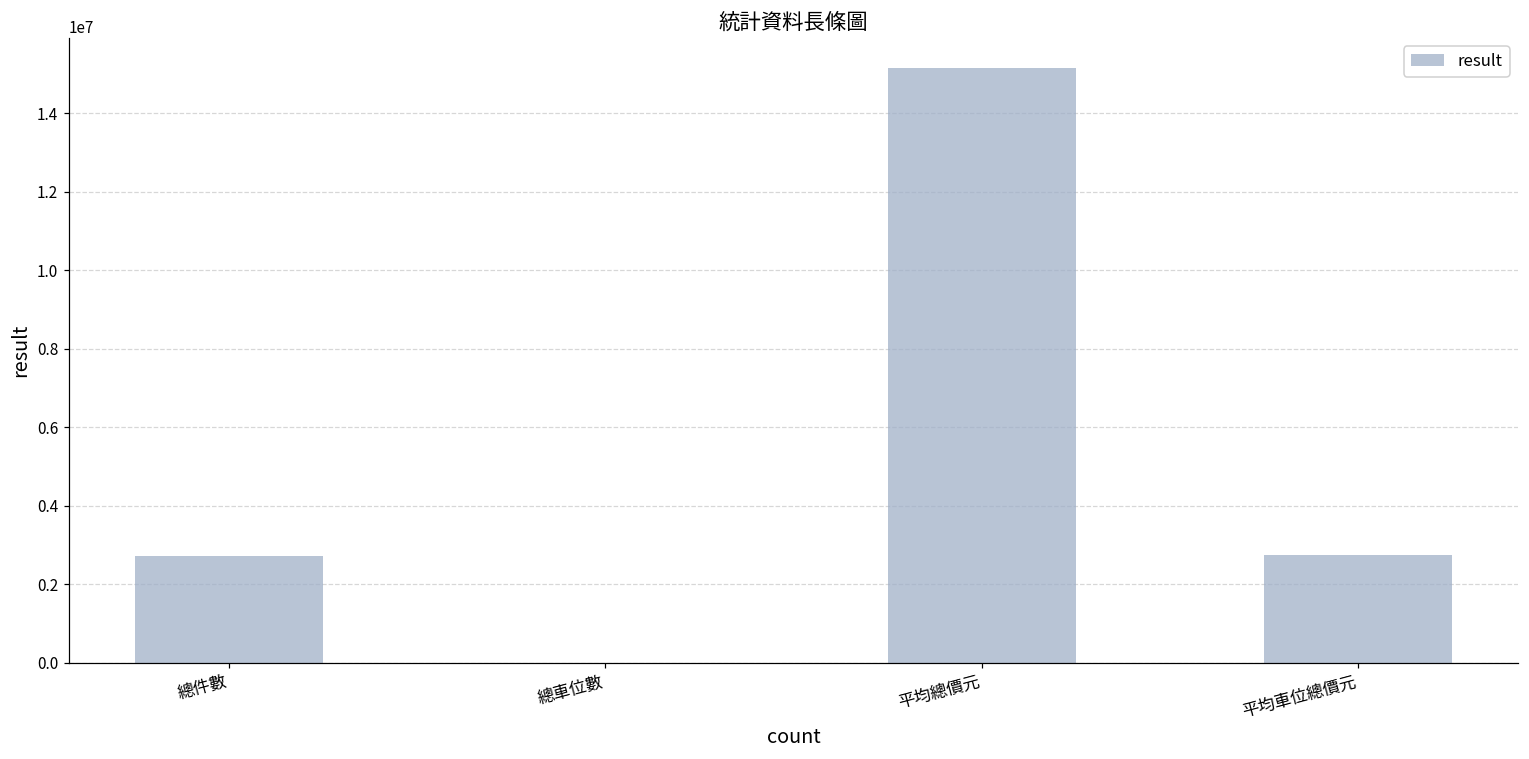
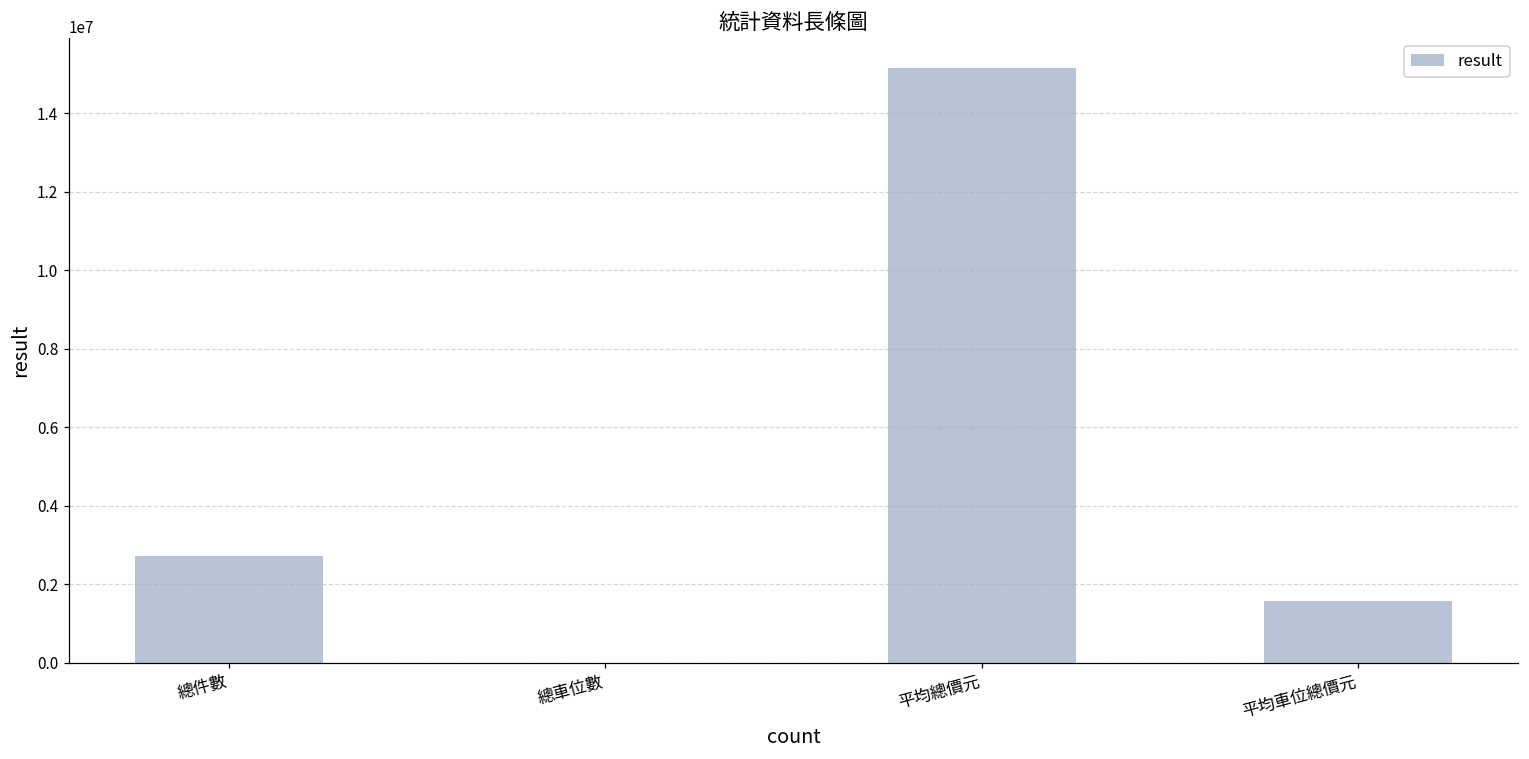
平均車位總價元: 2700000 -> 1600000
